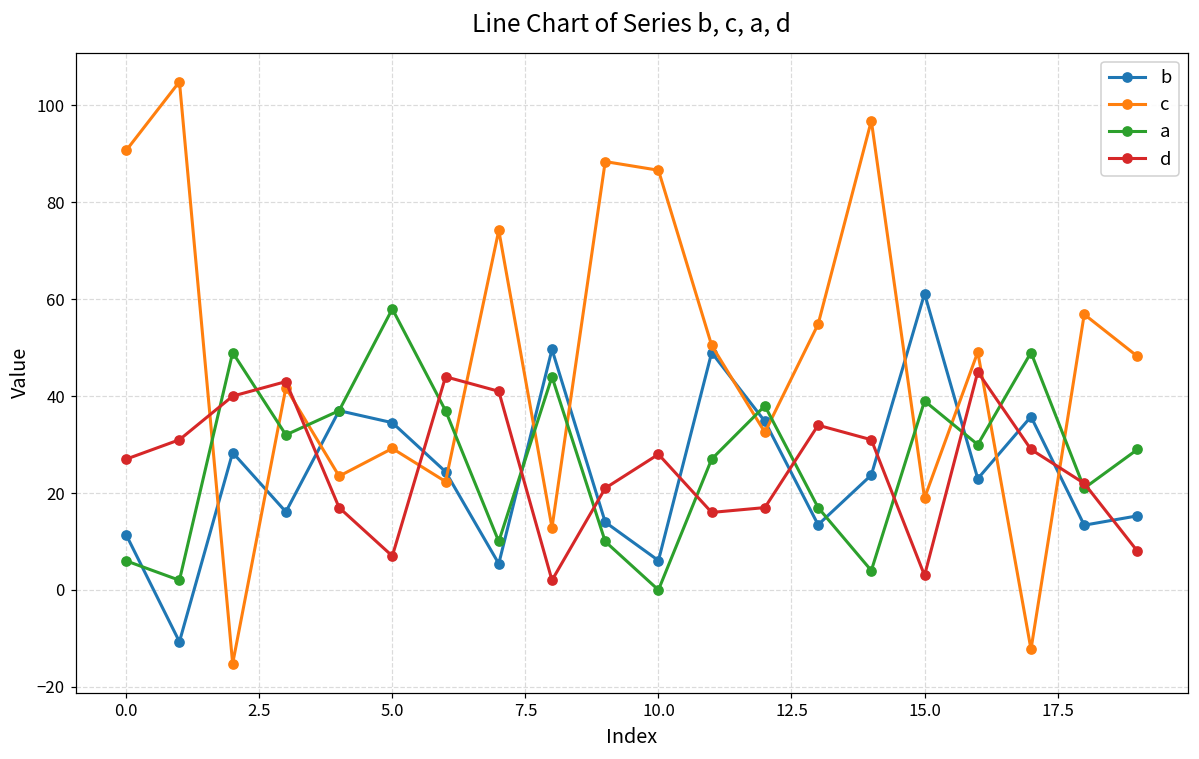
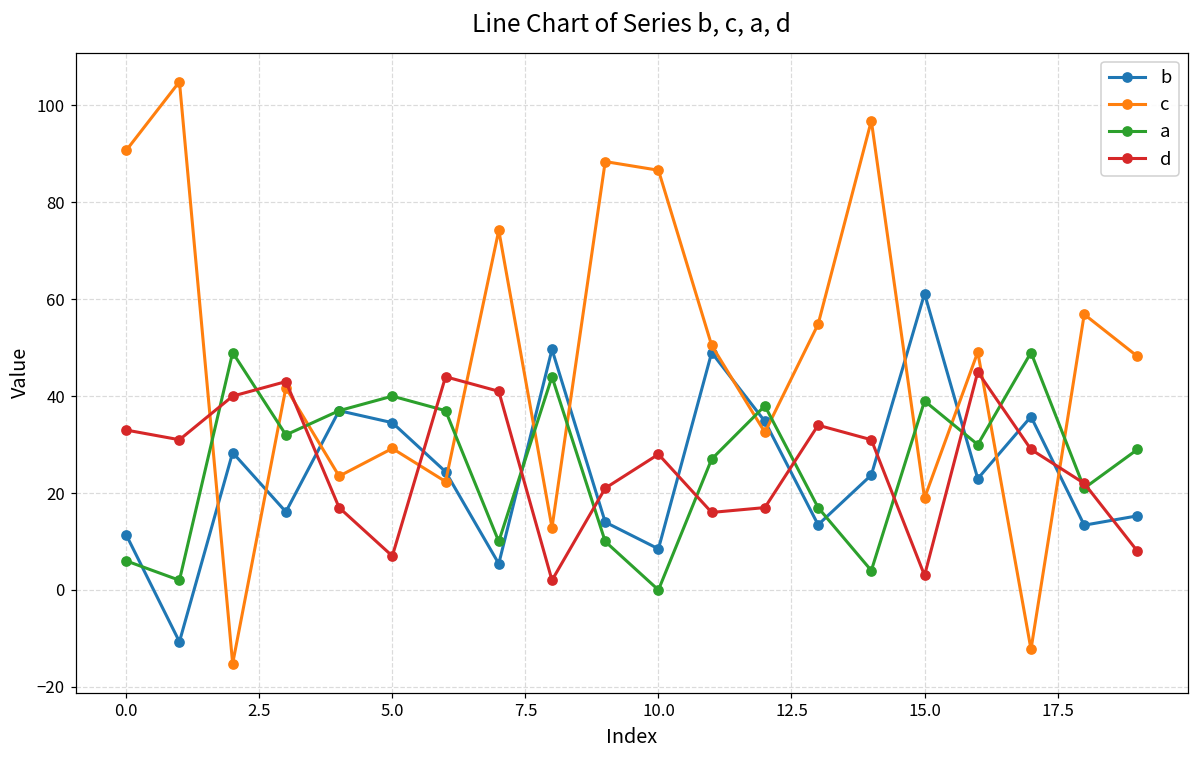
d, 0.0: 27 -> 33
a, 5.0: 58 -> 40
b, 10.0: 6 -> 8
